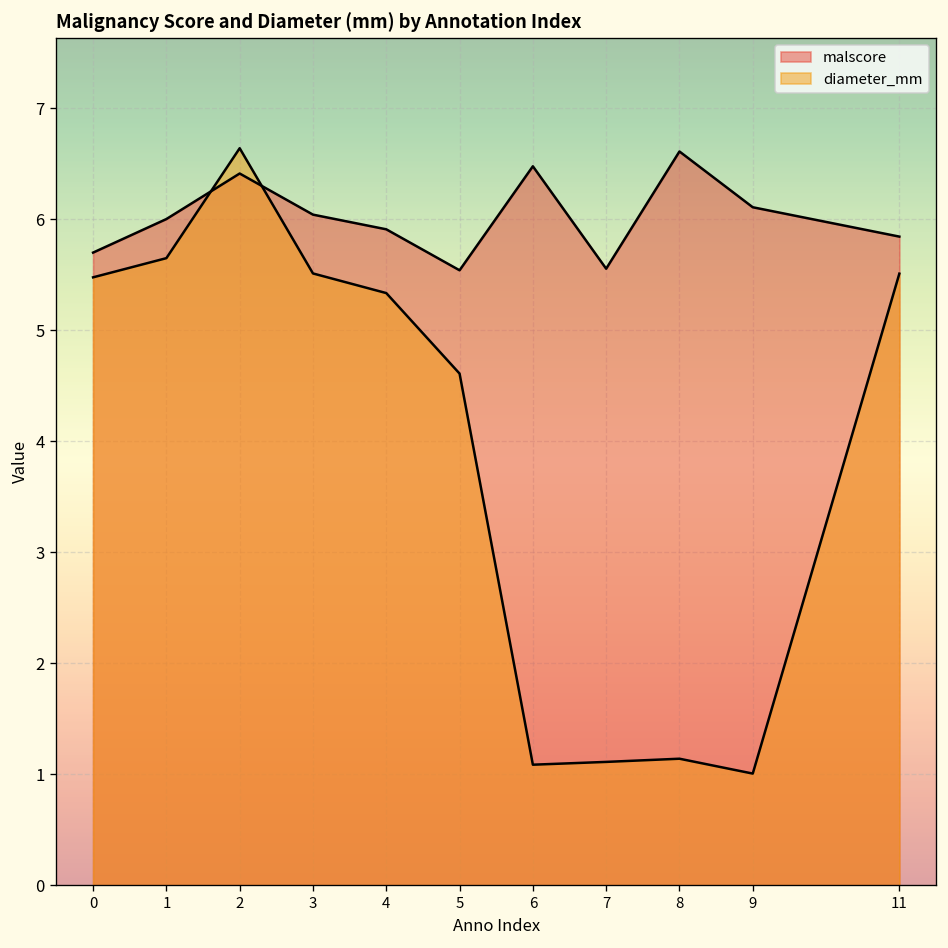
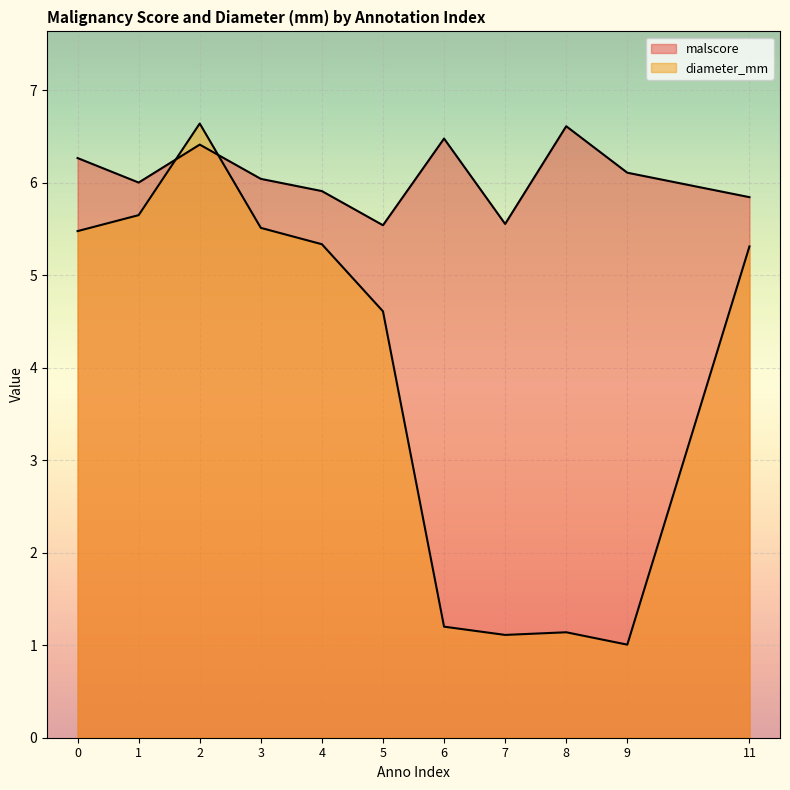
malscore, 0: 5.7 -> 6.3
diameter_mm, 6: 1.1 -> 1.2
diameter_mm, 11: 5.5 -> 5.3
